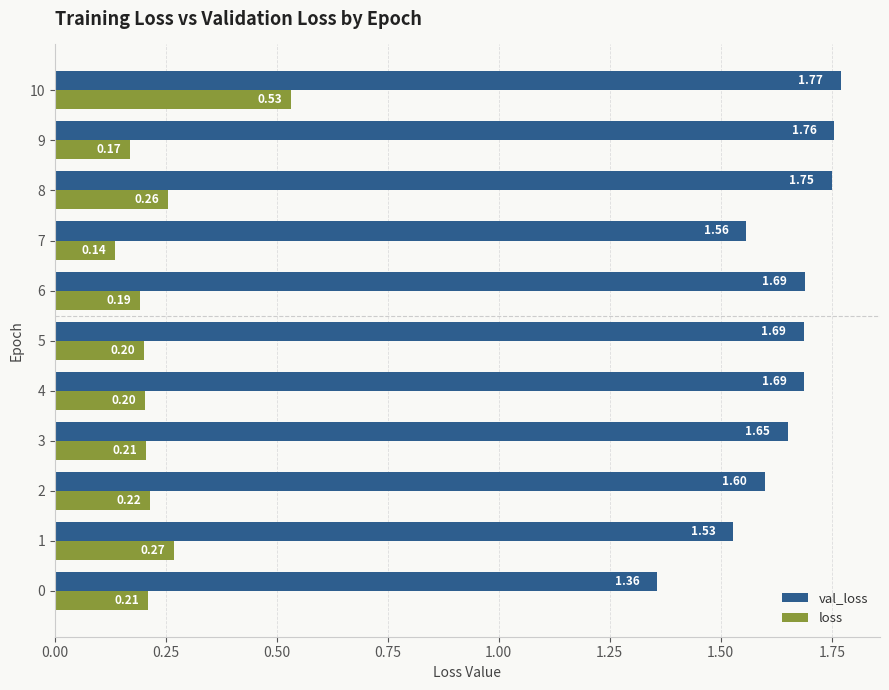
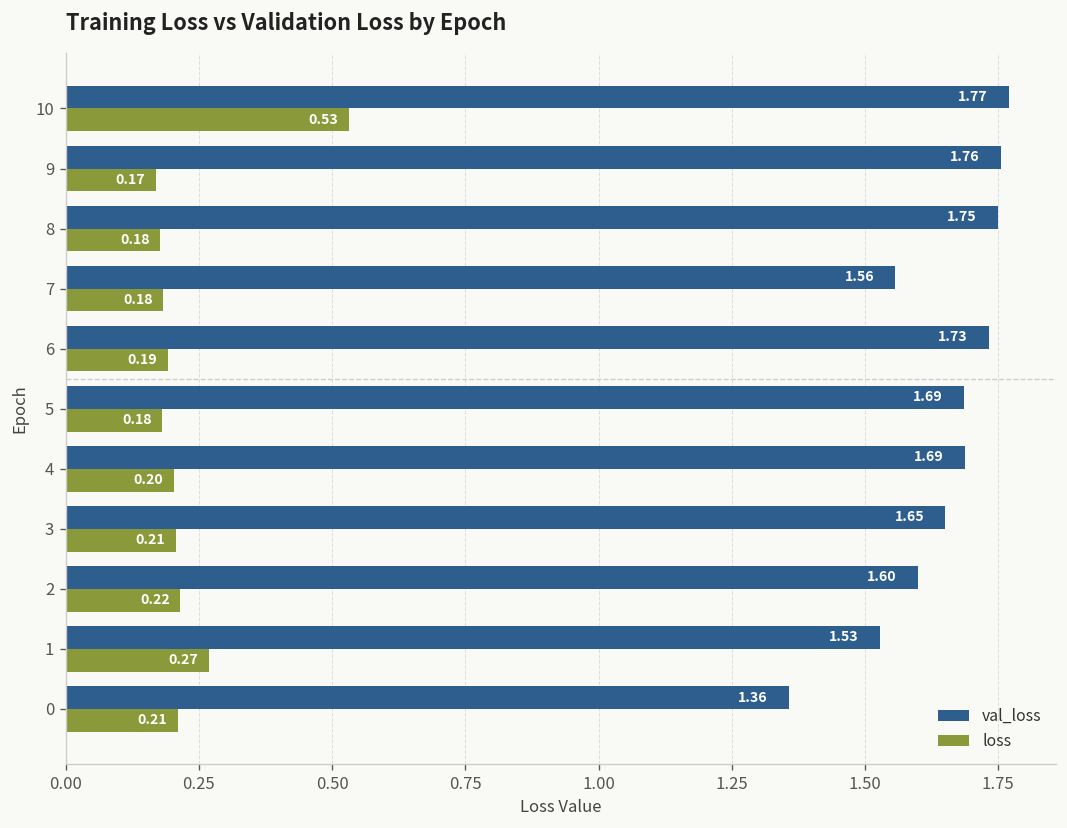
loss, 8: 0.26 -> 0.18
loss, 7: 0.14 -> 0.18
val_loss, 6: 1.69 -> 1.73
loss, 5: 0.20 -> 0.18
